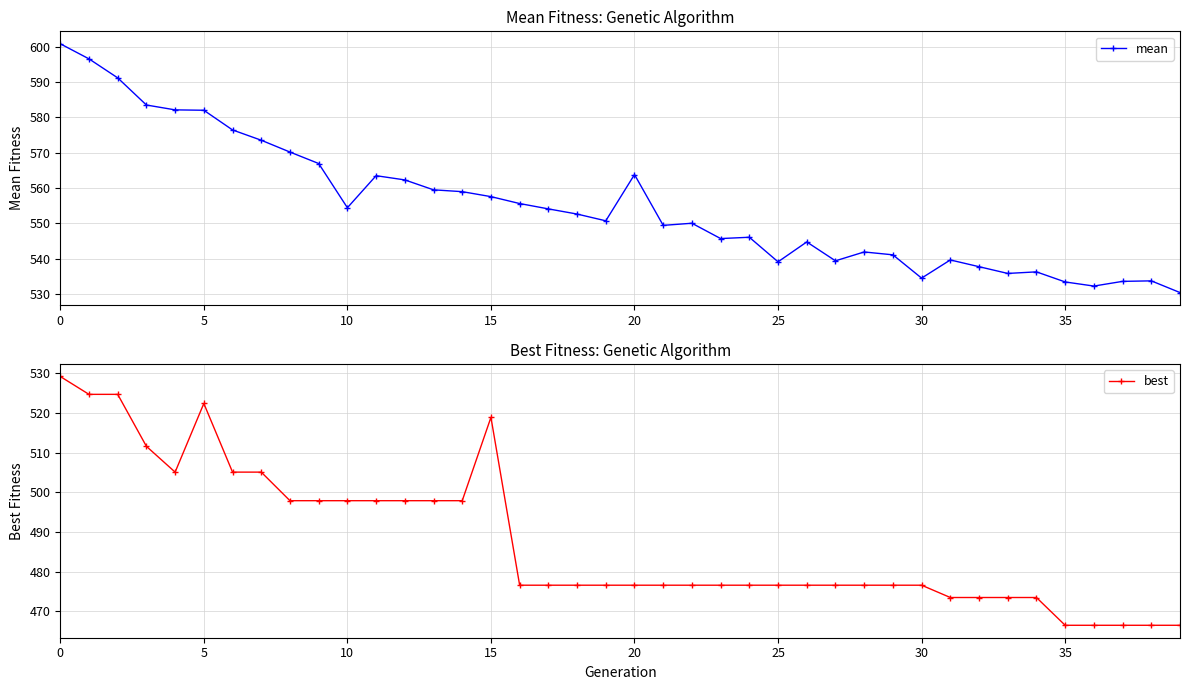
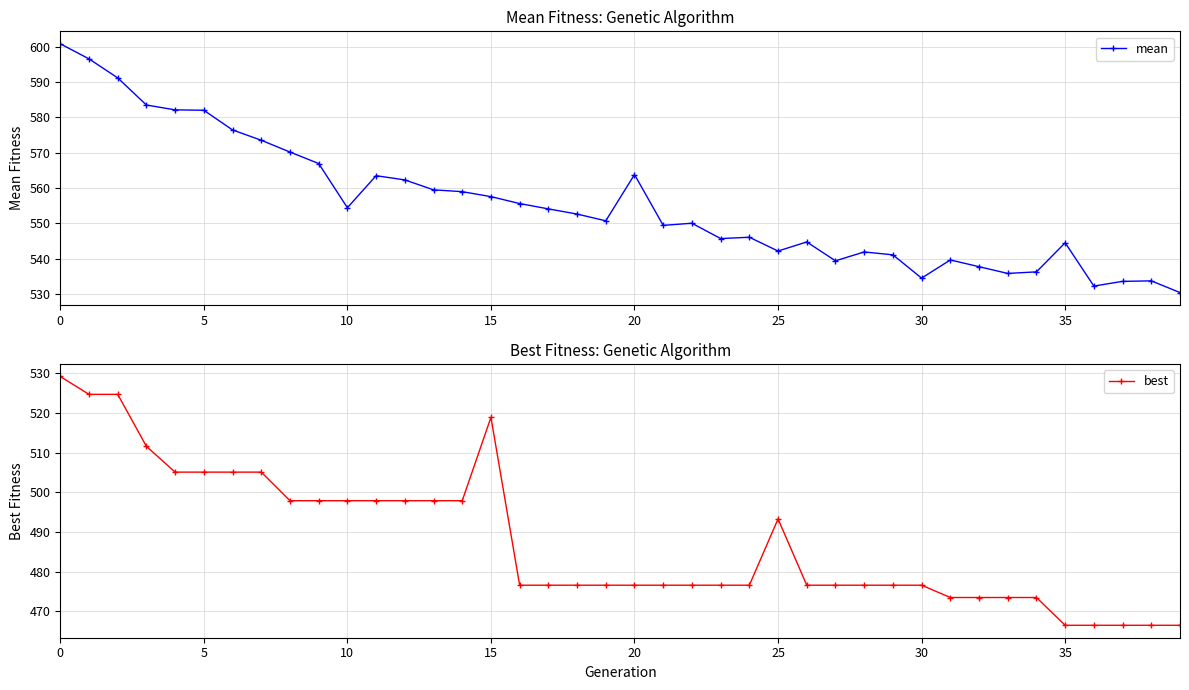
Mean Fitness: Genetic Algorithm, 25: 539 -> 542
Mean Fitness: Genetic Algorithm, 35: 533 -> 545
Best Fitness: Genetic Algorithm, 5: 522 -> 505
Best Fitness: Genetic Algorithm, 25: 477 -> 493
